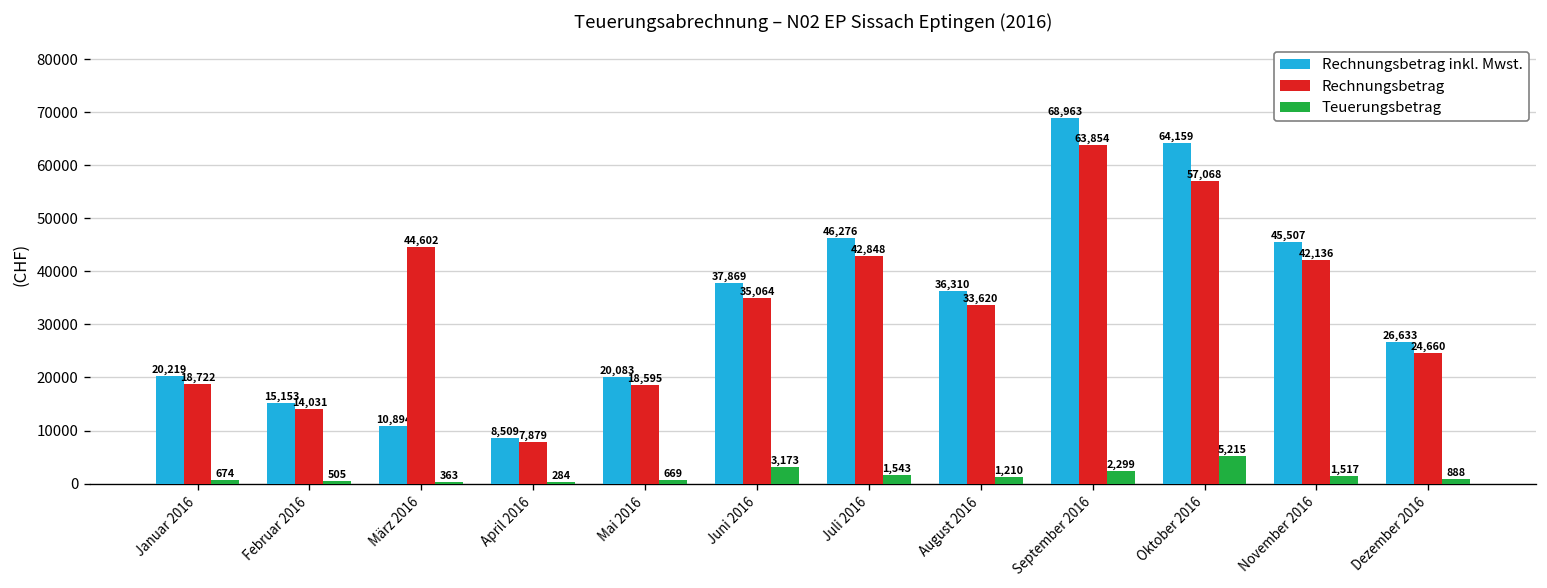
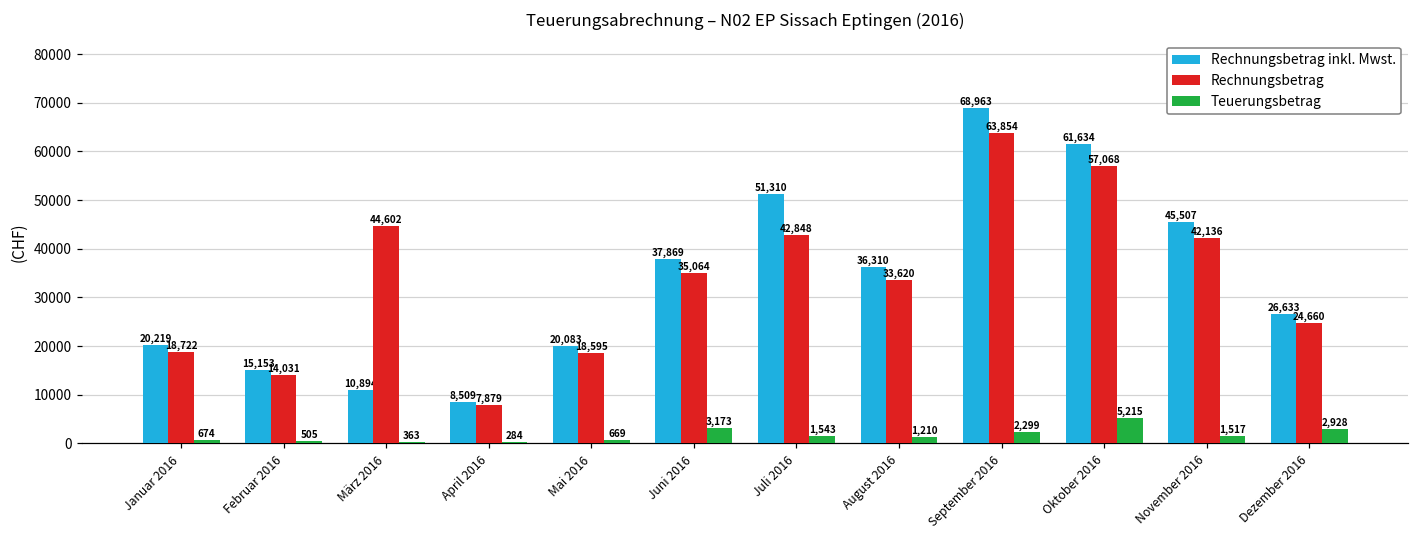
Rechnungsbetrag inkl. Mwst., Juli 2016: 46,276 -> 51,310
Rechnungsbetrag inkl. Mwst., Oktober 2016: 64,159 -> 61,634
Teuerungsbetrag, Dezember 2016: 888 -> 2,928
